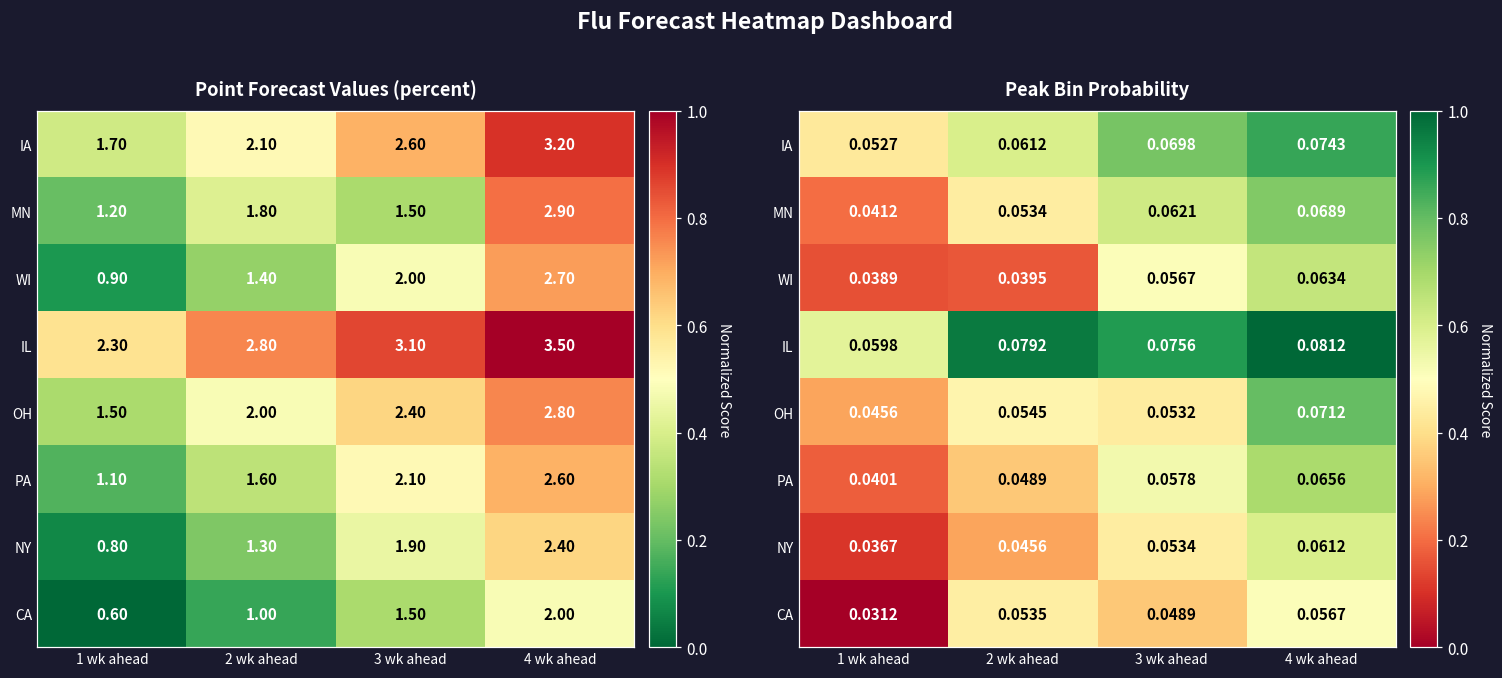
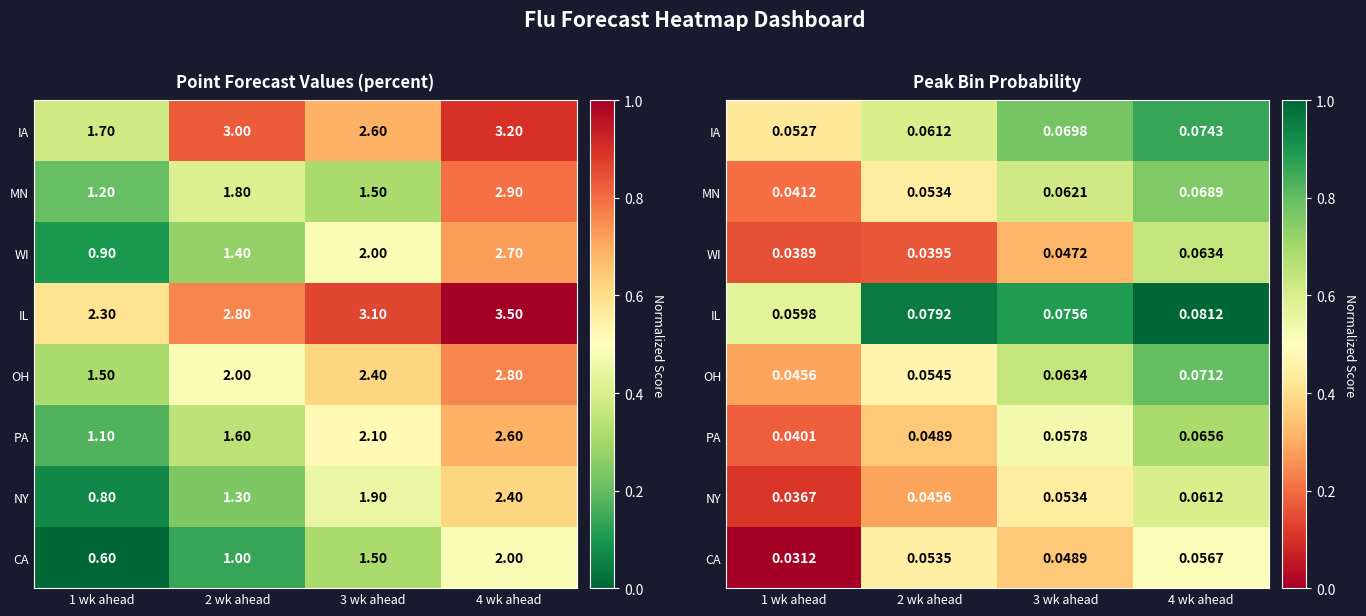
Point Forecast Values (percent), IA, 2 wk ahead: 2.10 -> 3.00
Peak Bin Probability, WI, 3 wk ahead: 0.0567 -> 0.0472
Peak Bin Probability, OH, 3 wk ahead: 0.0532 -> 0.0634
